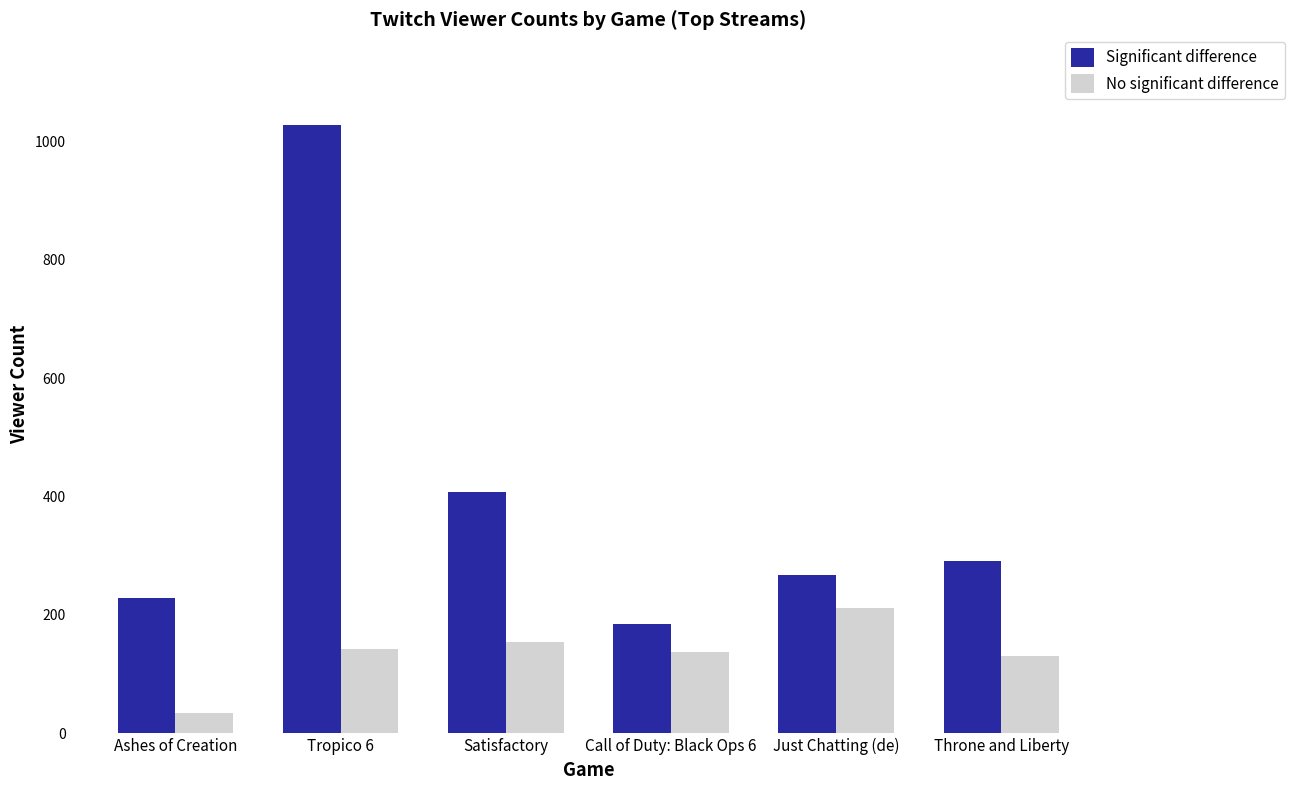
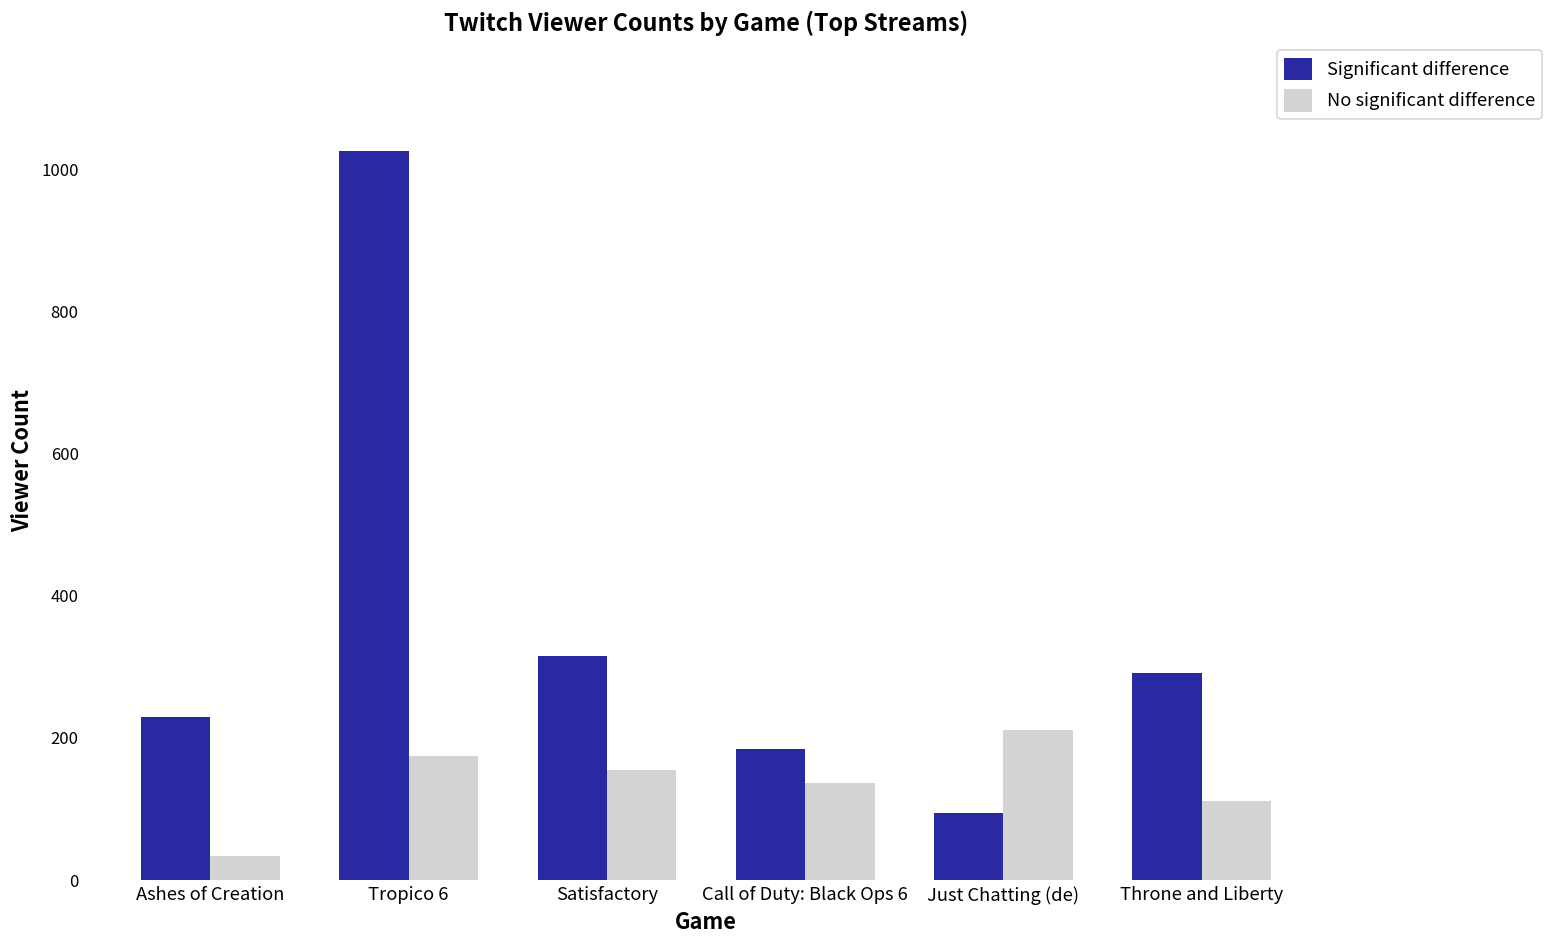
No significant difference, Tropico 6: 140 -> 180
Significant difference, Satisfactory: 410 -> 320
Significant difference, Just Chatting (de): 270 -> 90
No significant difference, Throne and Liberty: 130 -> 110
